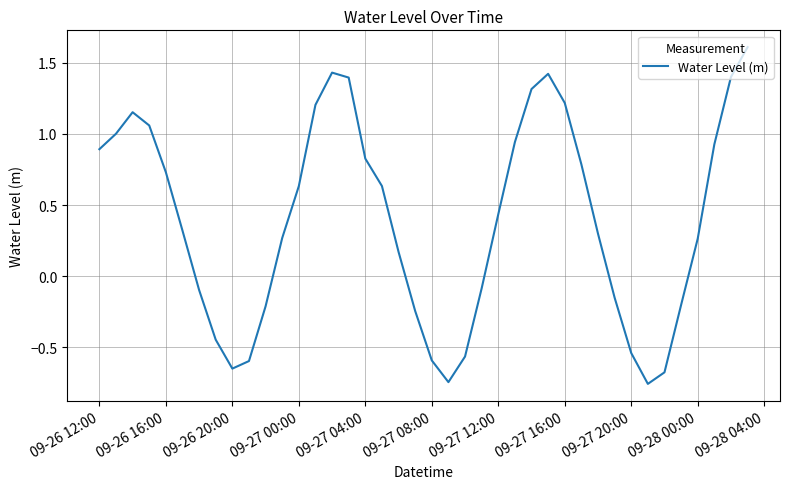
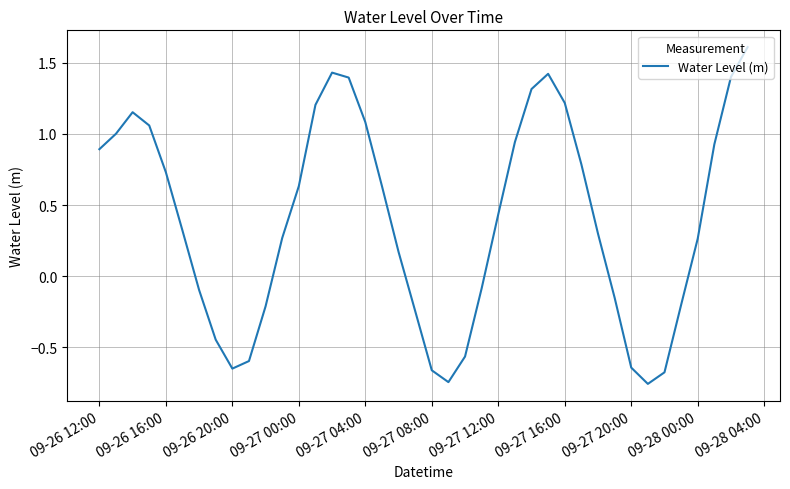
09-27 04:00: 0.83 -> 1.08
09-27 08:00: -0.59 -> -0.66
09-27 20:00: -0.54 -> -0.64
